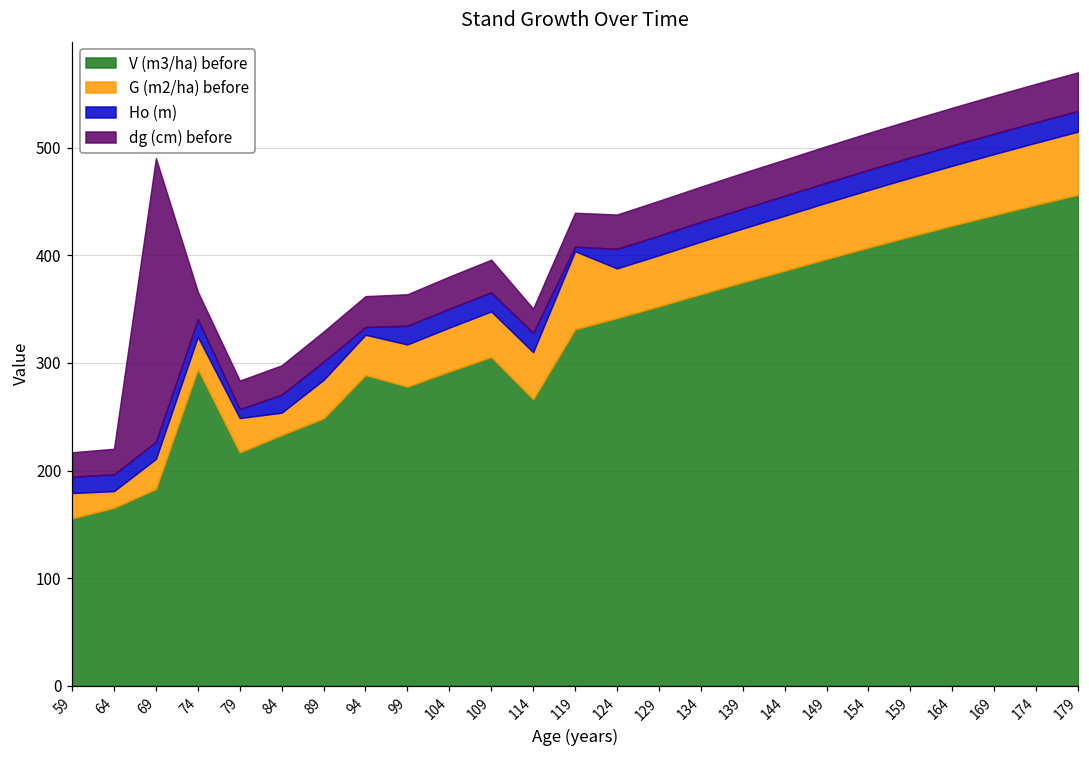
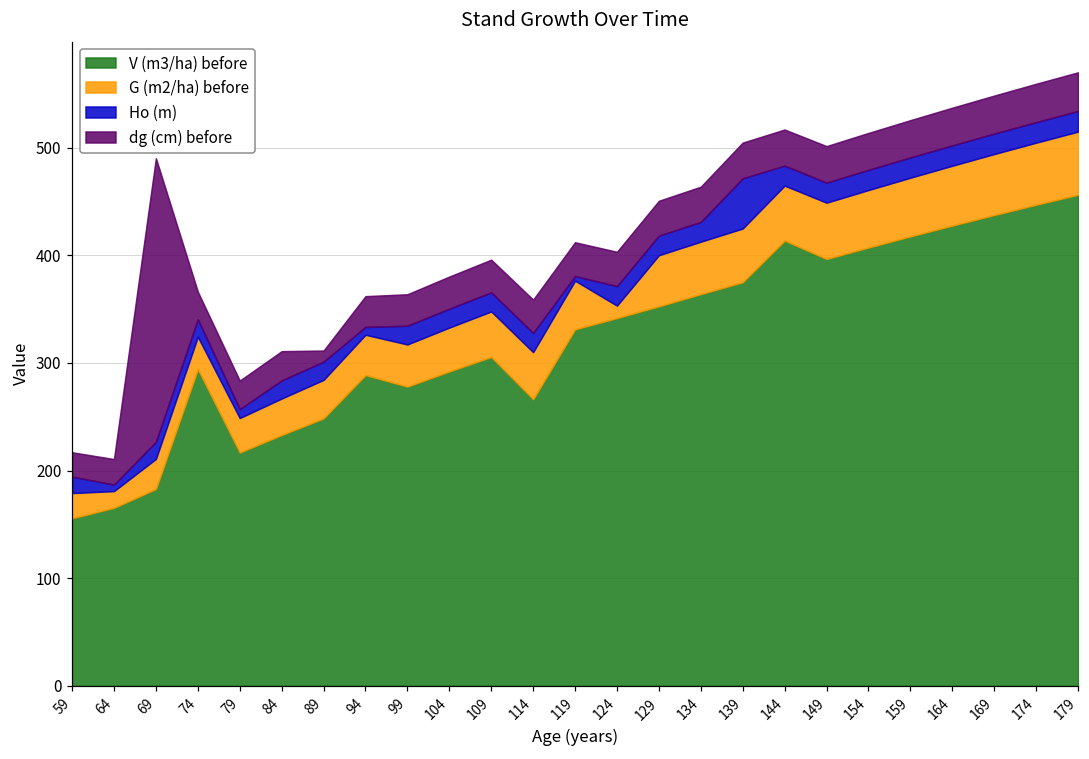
Ho (m), 64: 20 -> 10
G (m2/ha) before, 84: 20 -> 30
dg (cm) before, 89: 30 -> 10
dg (cm) before, 114: 20 -> 30
G (m2/ha) before, 119: 70 -> 50
G (m2/ha) before, 124: 50 -> 10
Ho (m), 139: 20 -> 50
V (m3/ha) before, 144: 390 -> 410
